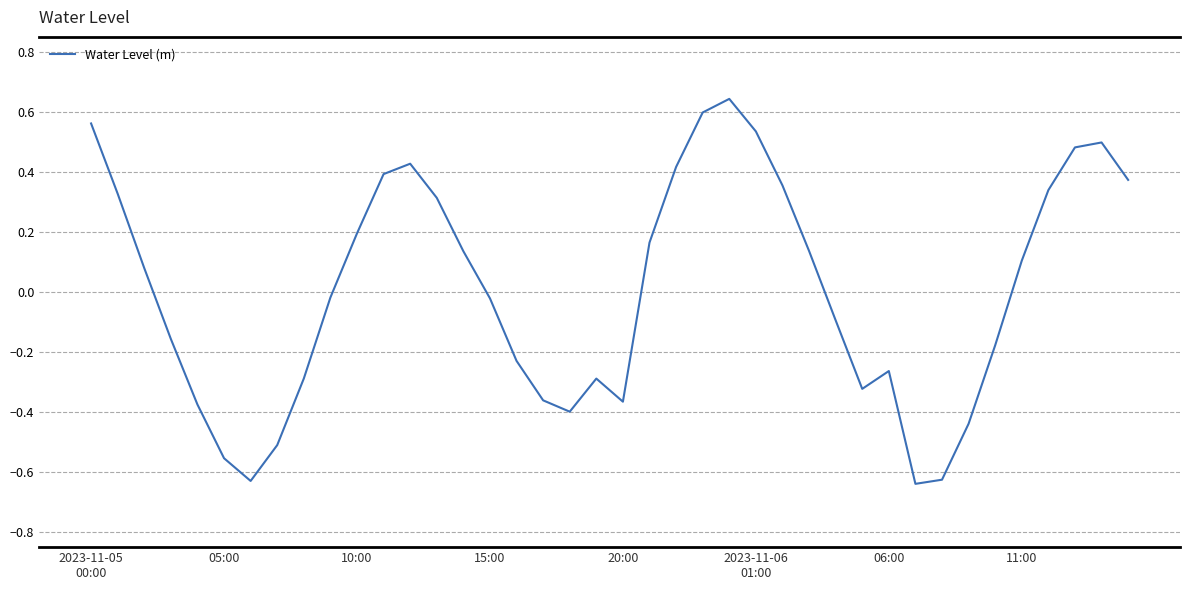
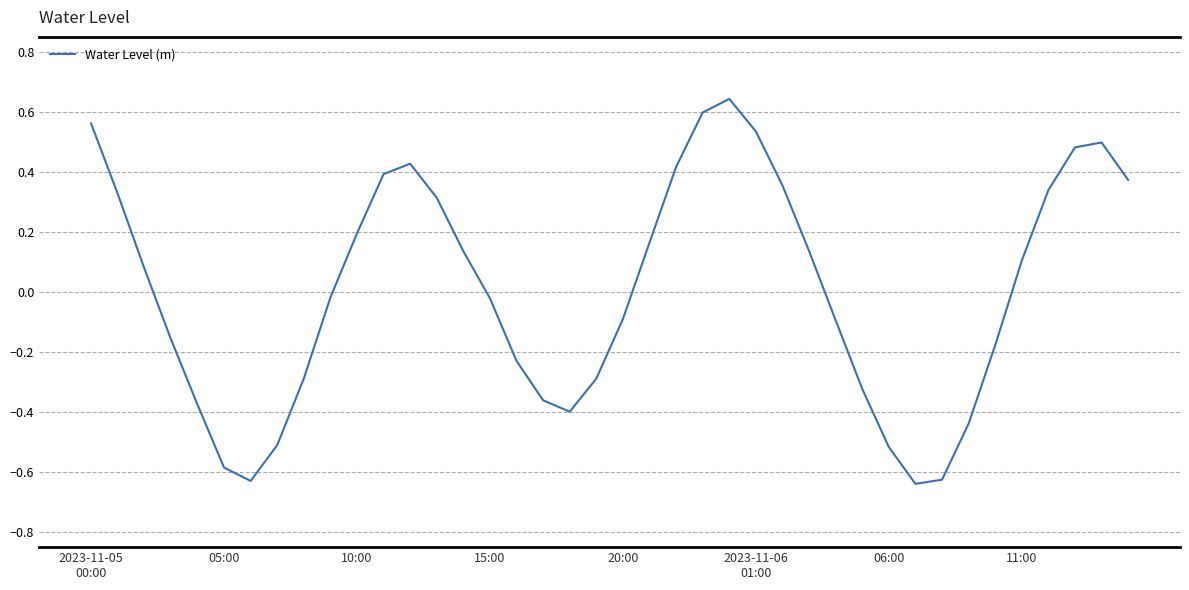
05:00: -0.55 -> -0.58
20:00: -0.37 -> -0.09
06:00: -0.26 -> -0.52
